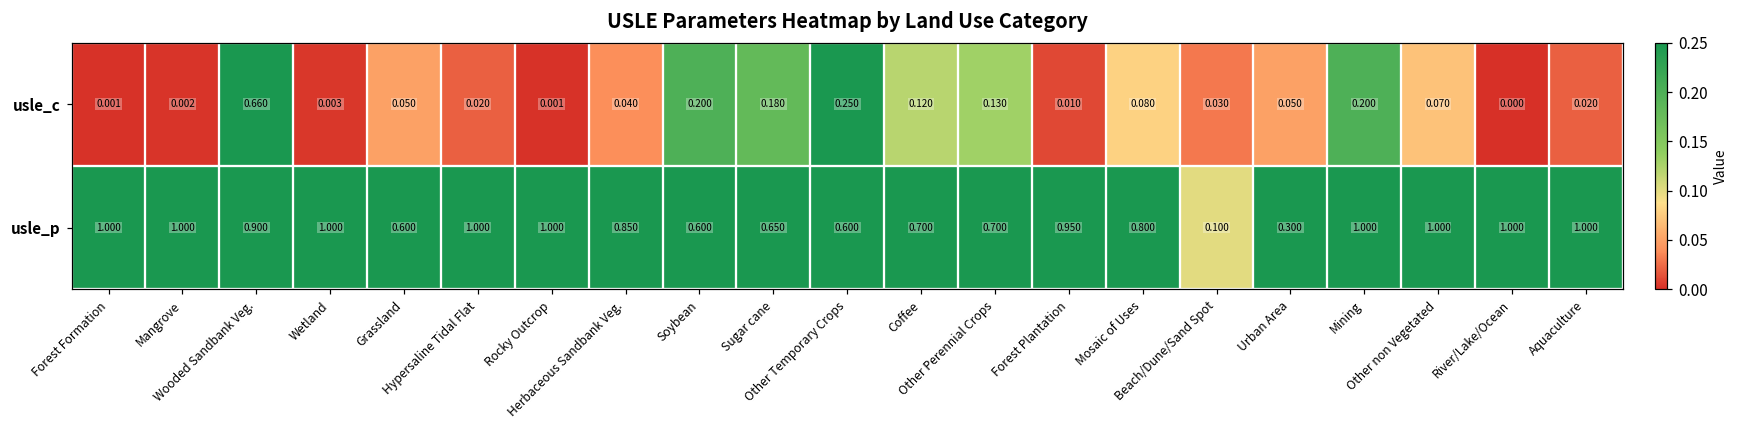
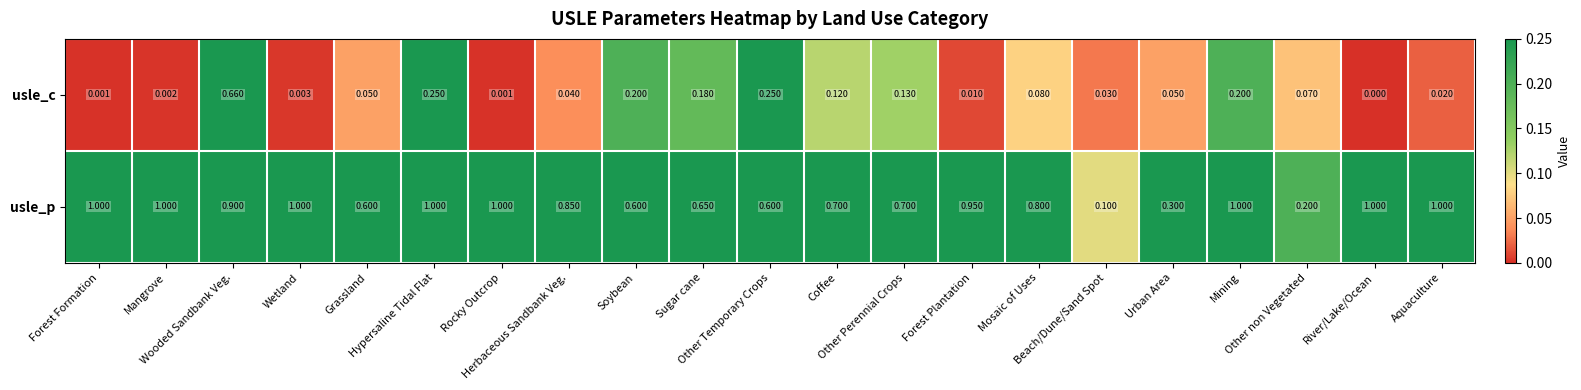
usle_c, Hypersaline Tidal Flat: 0.020 -> 0.250
usle_p, Other non Vegetated: 1.000 -> 0.200
